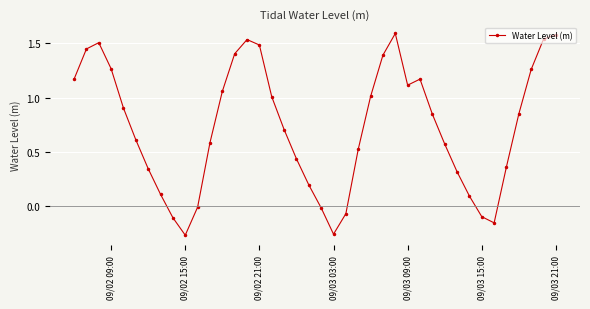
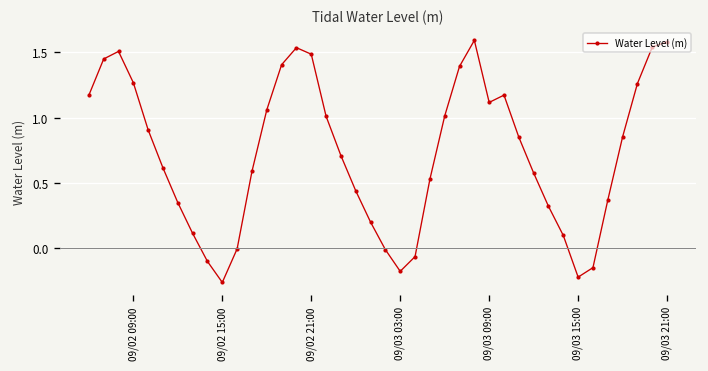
09/03 03:00: -0.25 -> -0.18
09/03 15:00: -0.09 -> -0.22
